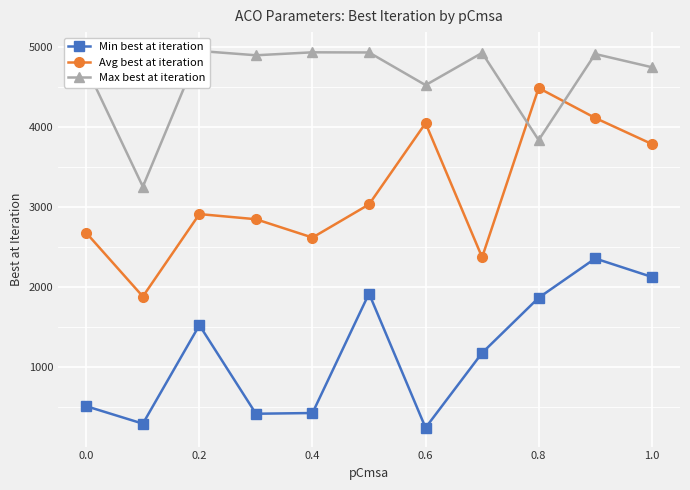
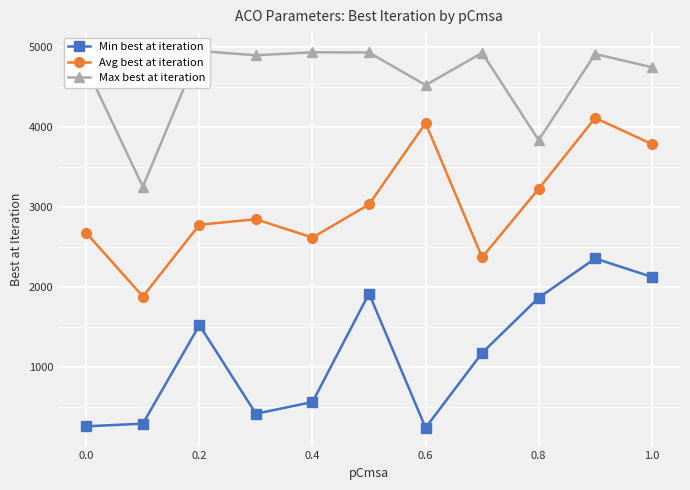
Min best at iteration, 0.0: 500 -> 300
Avg best at iteration, 0.2: 2900 -> 2800
Min best at iteration, 0.4: 400 -> 600
Avg best at iteration, 0.8: 4500 -> 3200
